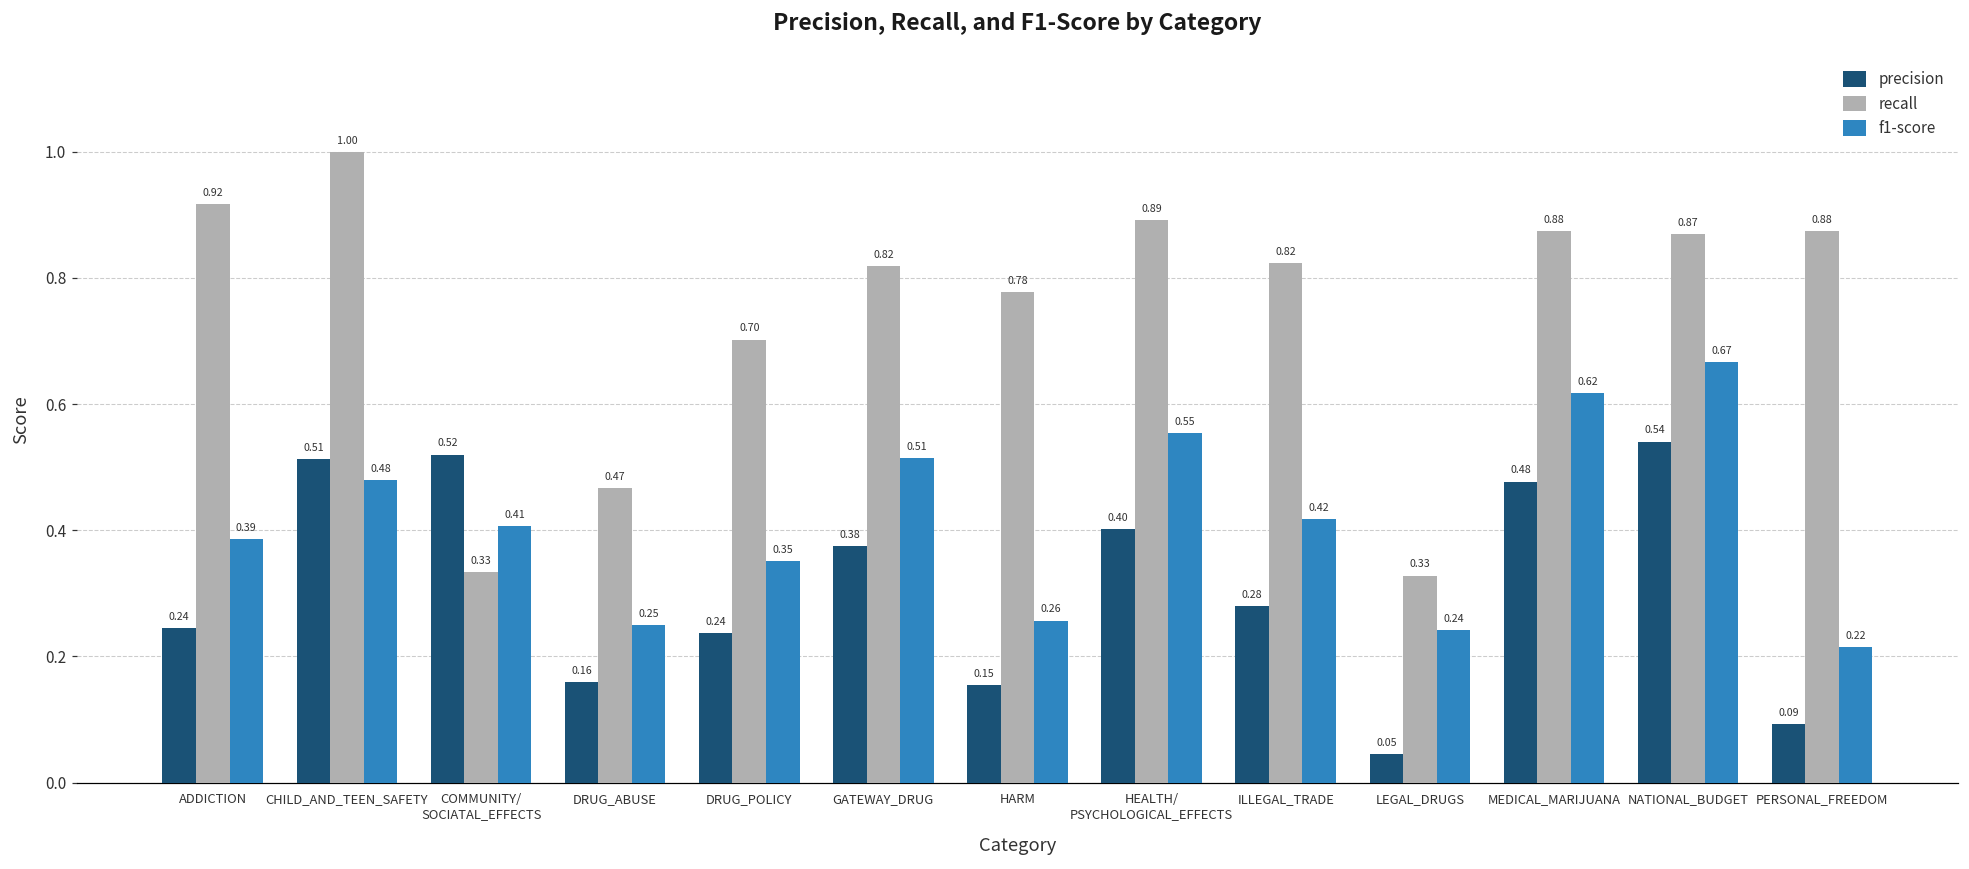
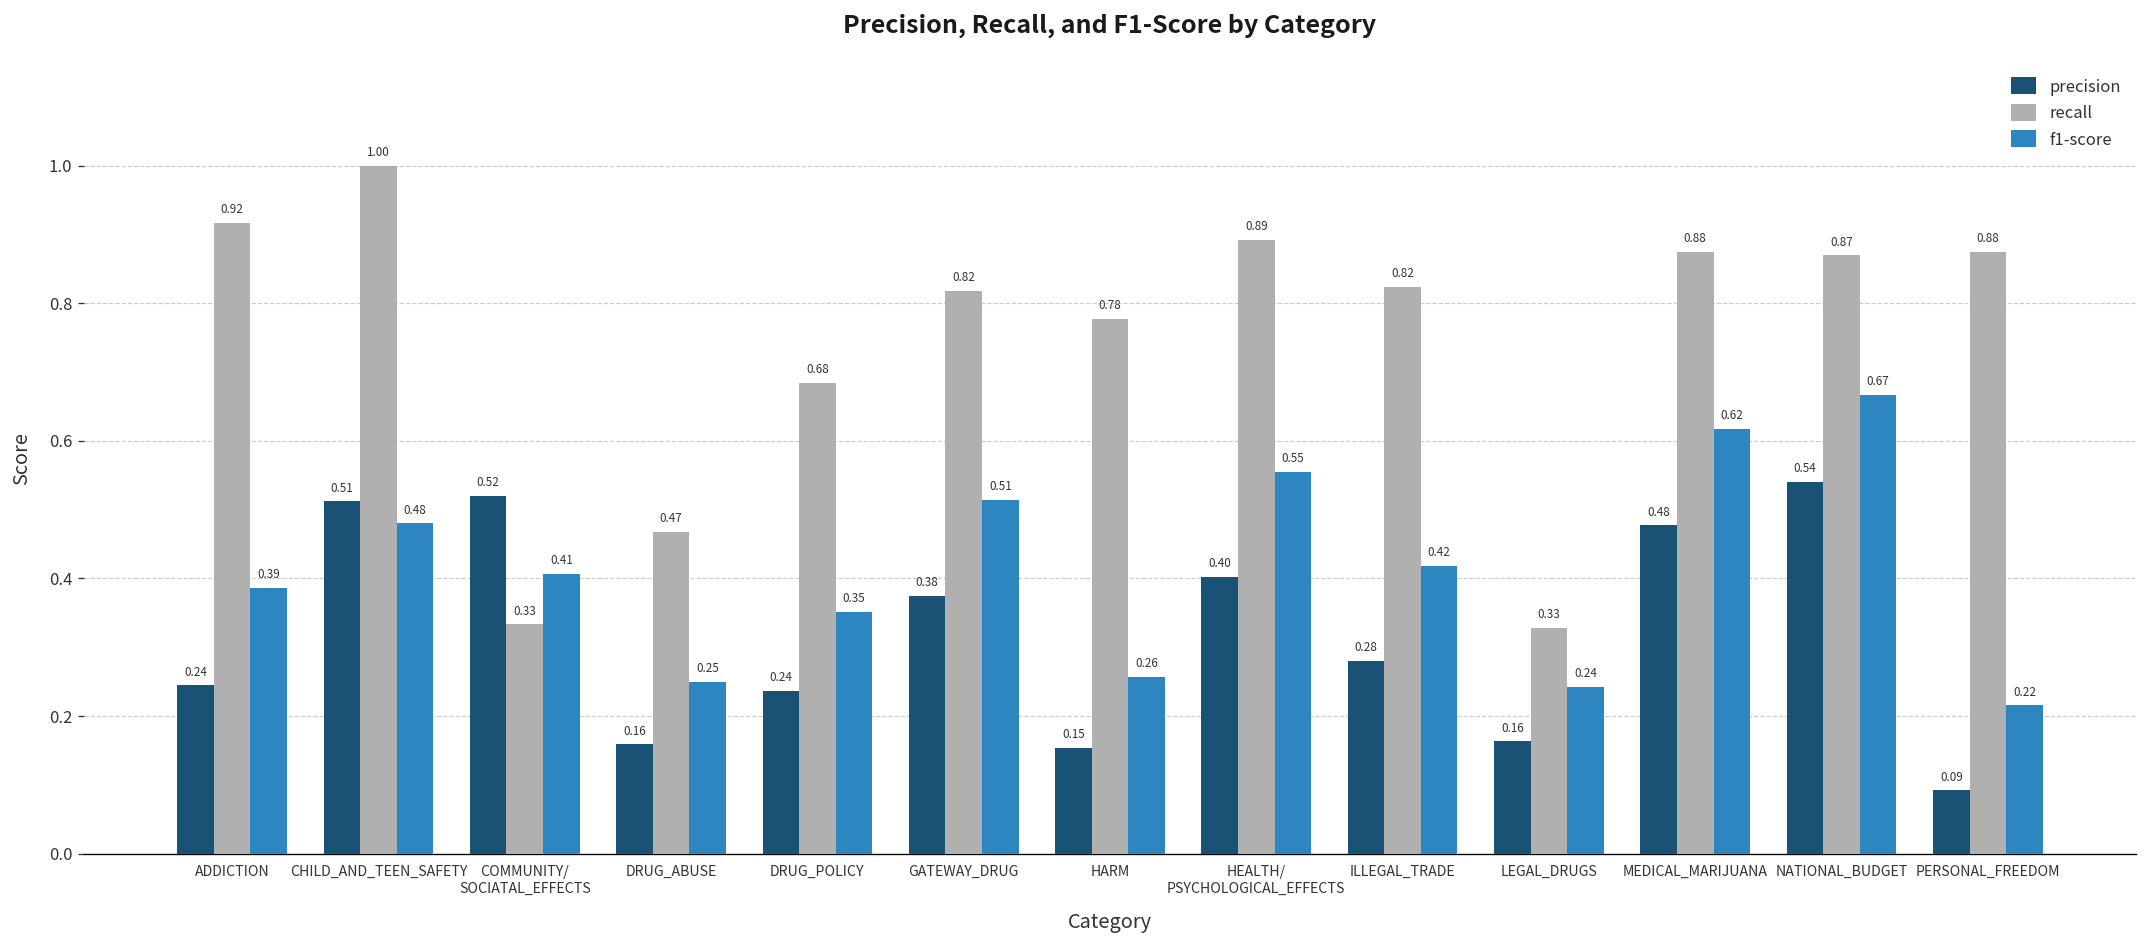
recall, DRUG_POLICY: 0.70 -> 0.68
precision, LEGAL_DRUGS: 0.05 -> 0.16
